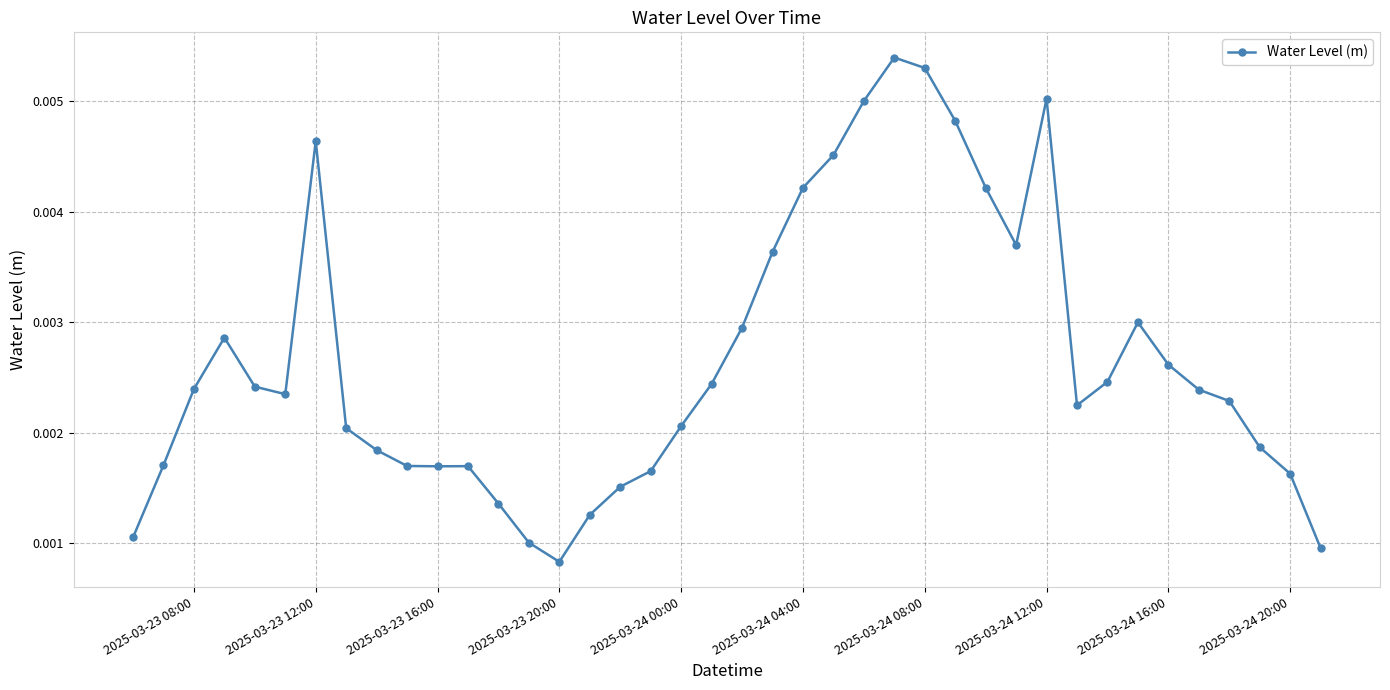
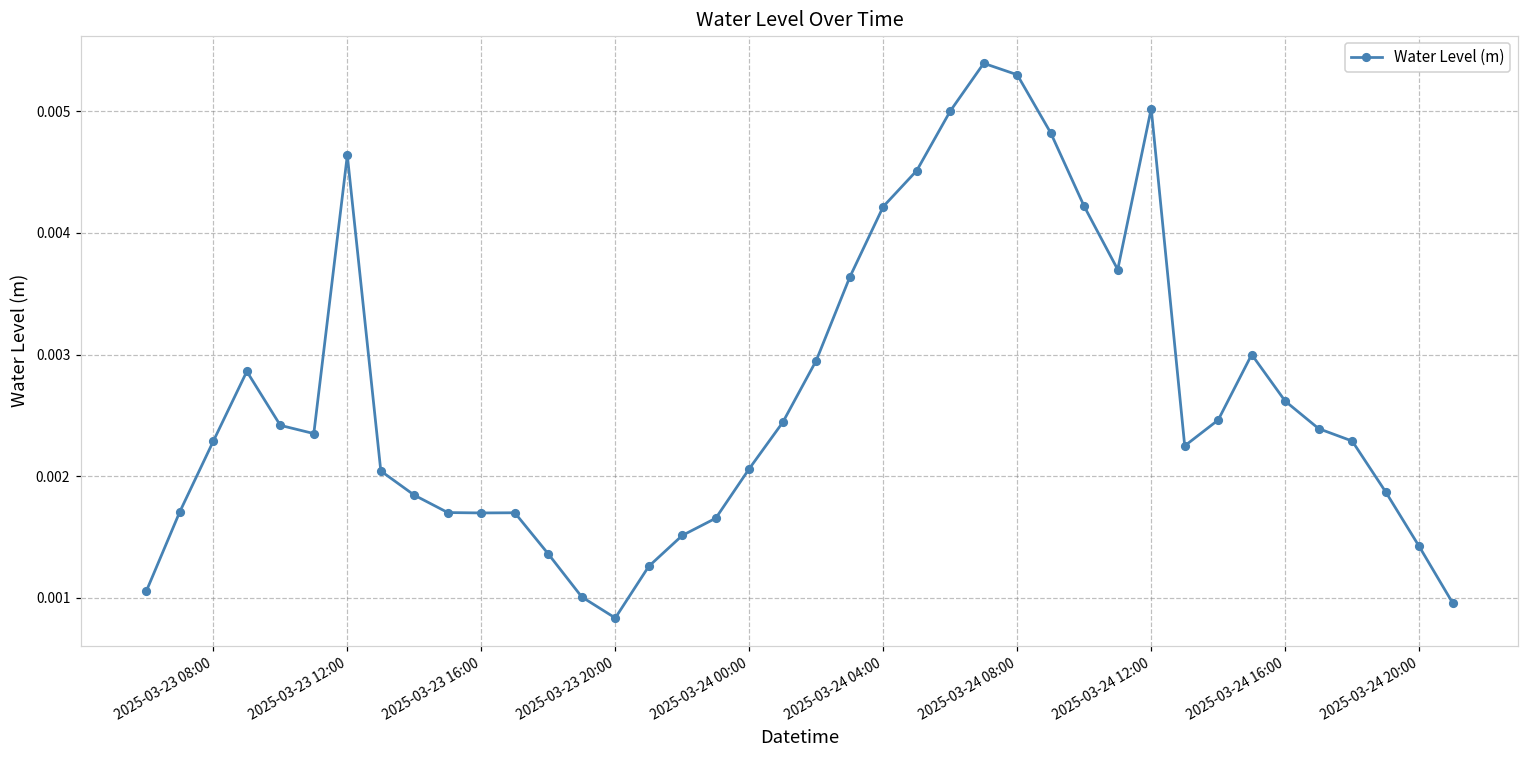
2025-03-23 08:00: 0.00240 -> 0.00229
2025-03-24 20:00: 0.00163 -> 0.00142
